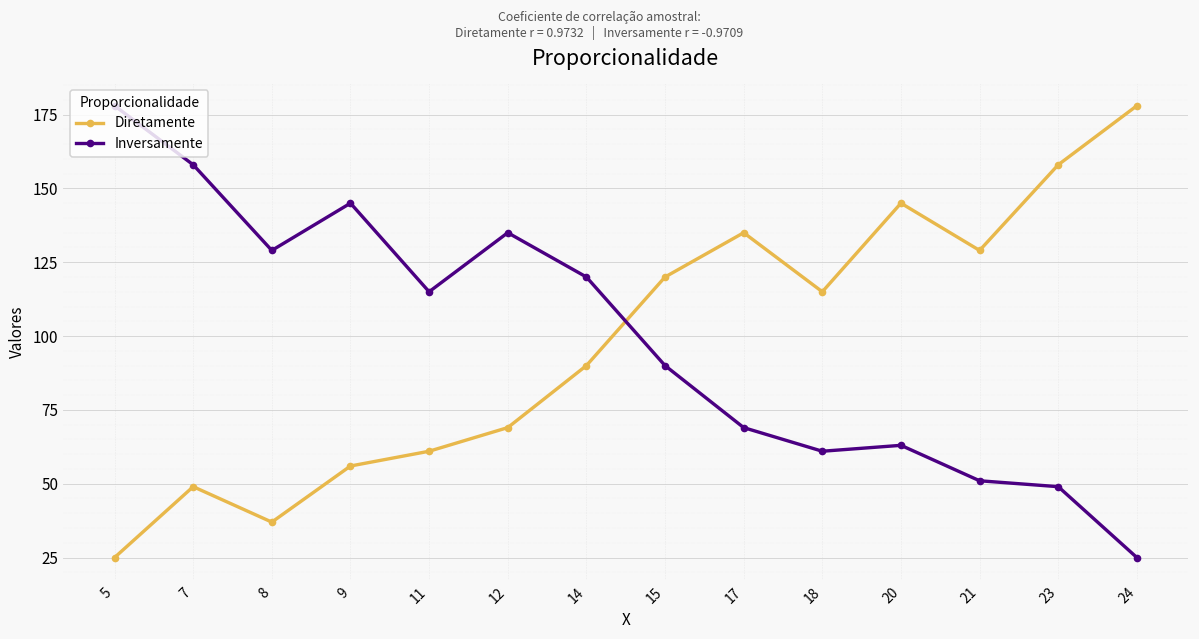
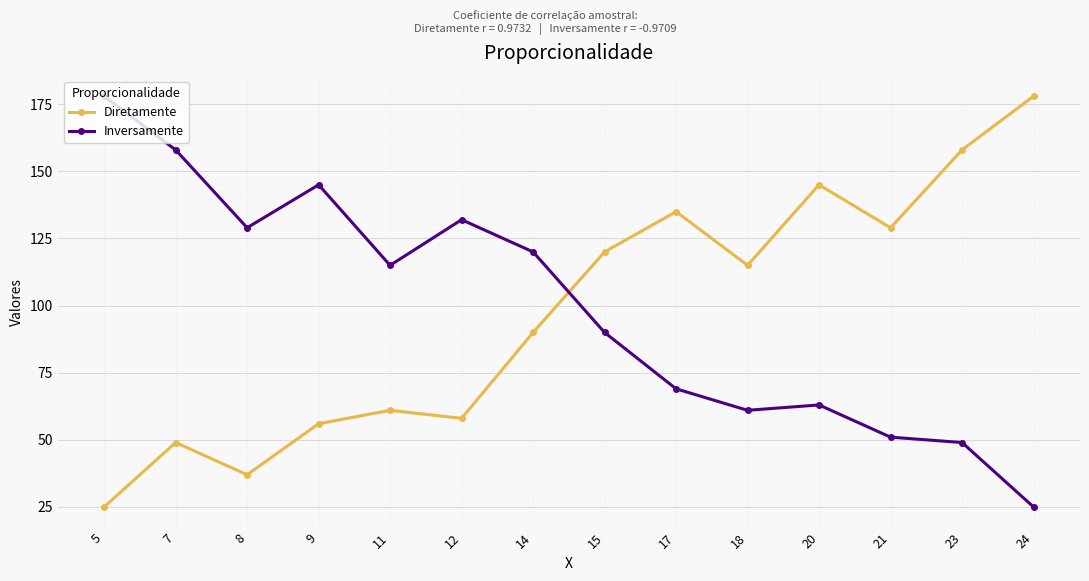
Diretamente, 12: 69 -> 58
Inversamente, 12: 135 -> 132
